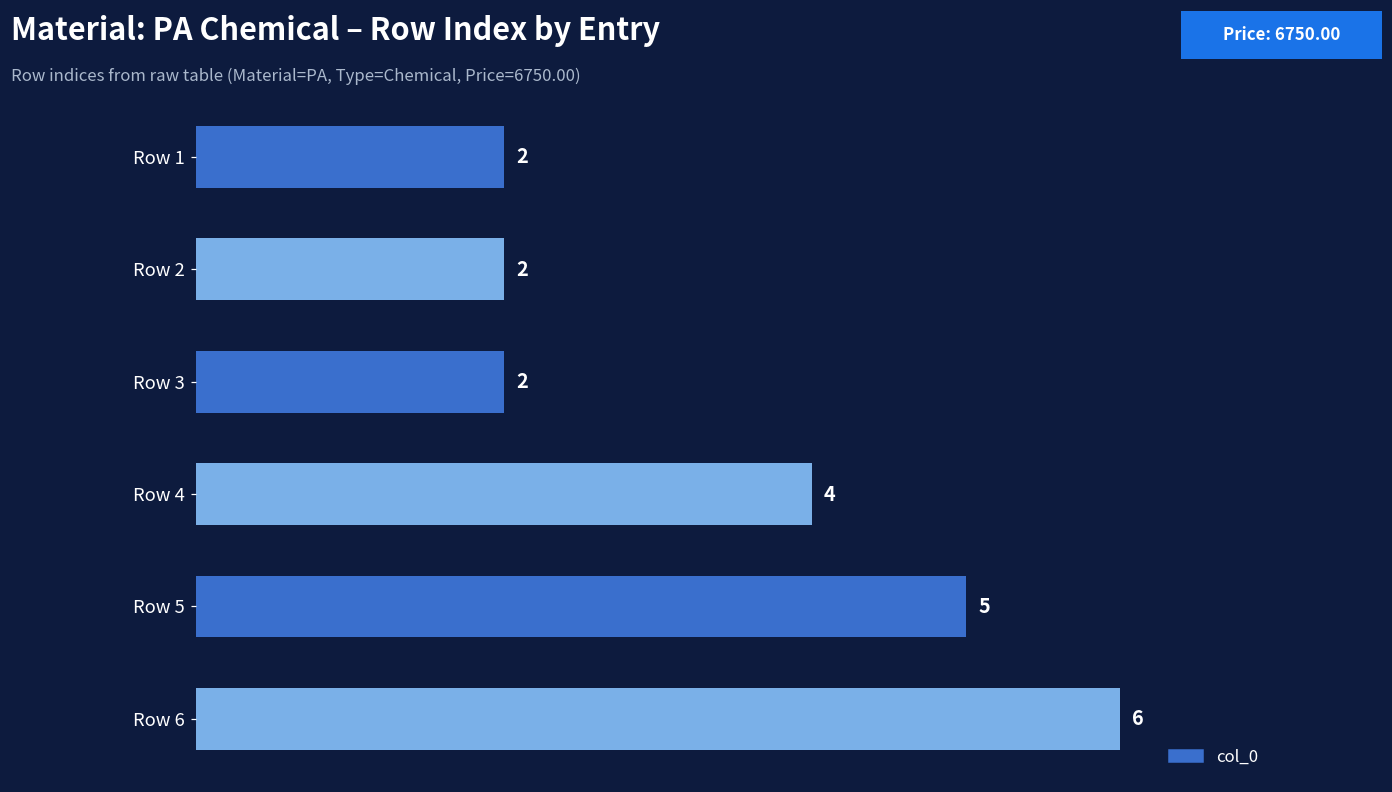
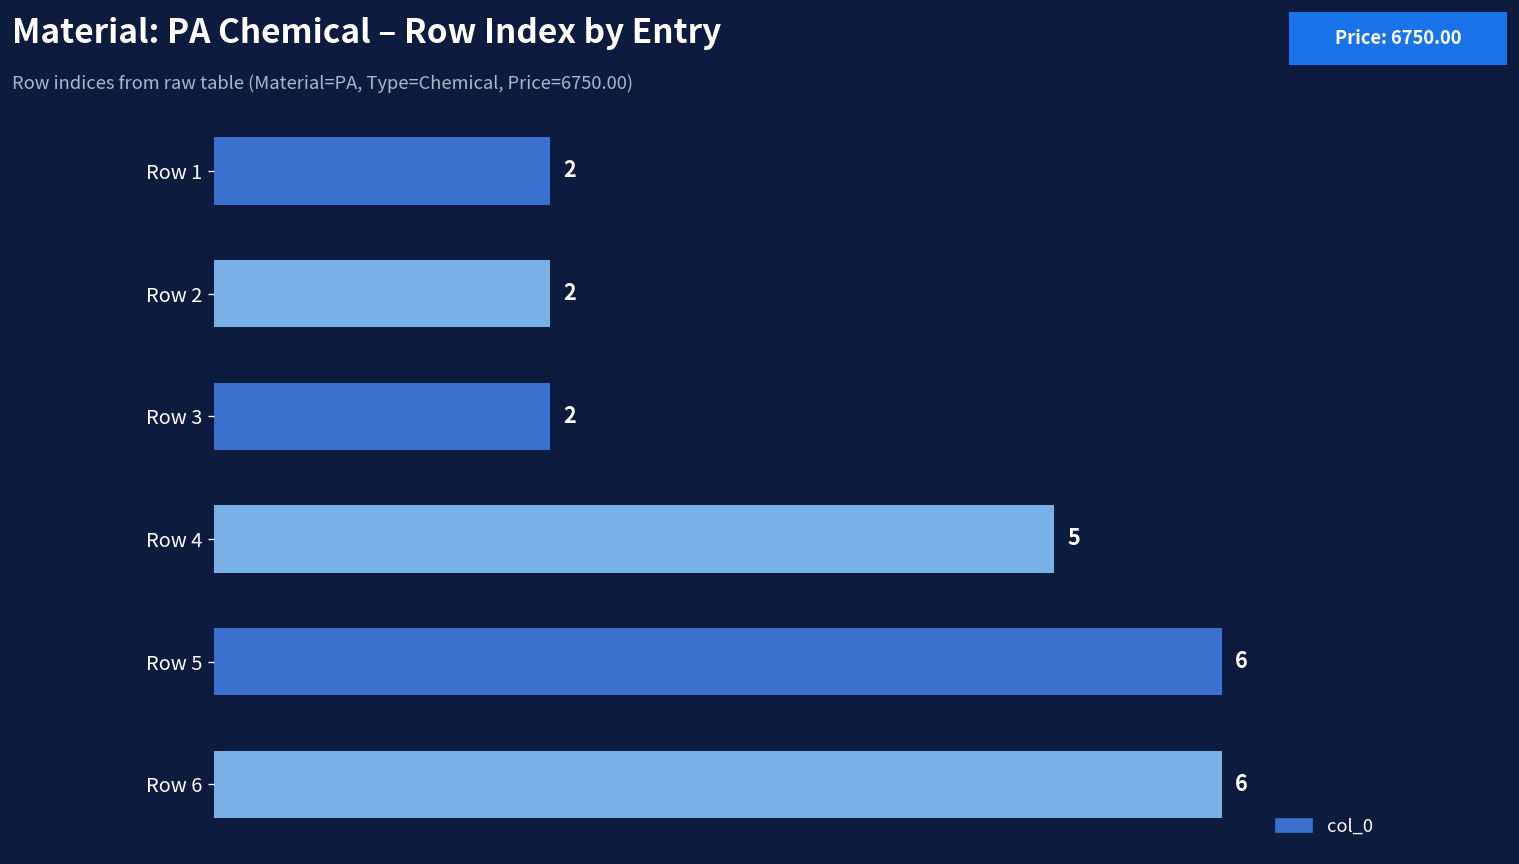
Row 4: 4 -> 5
Row 5: 5 -> 6
